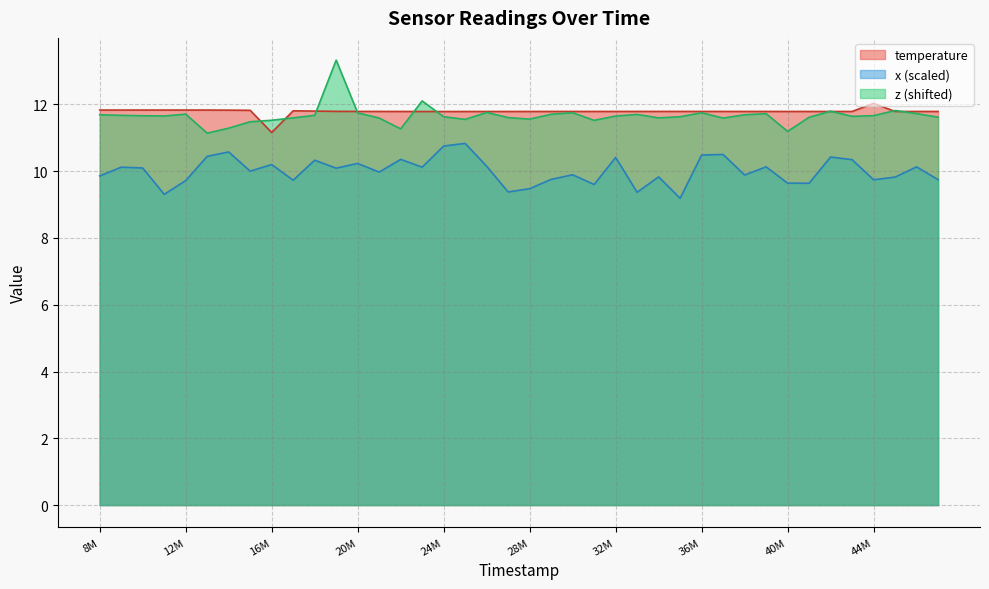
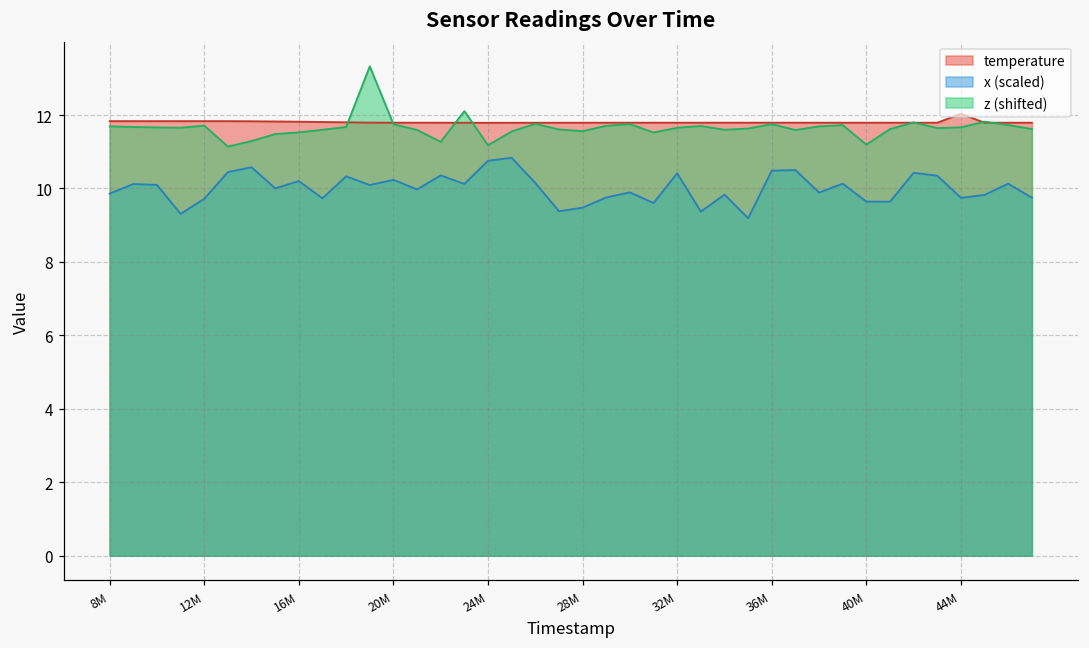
temperature, 16M: 11.2 -> 11.8
z (shifted), 24M: 11.6 -> 11.2
